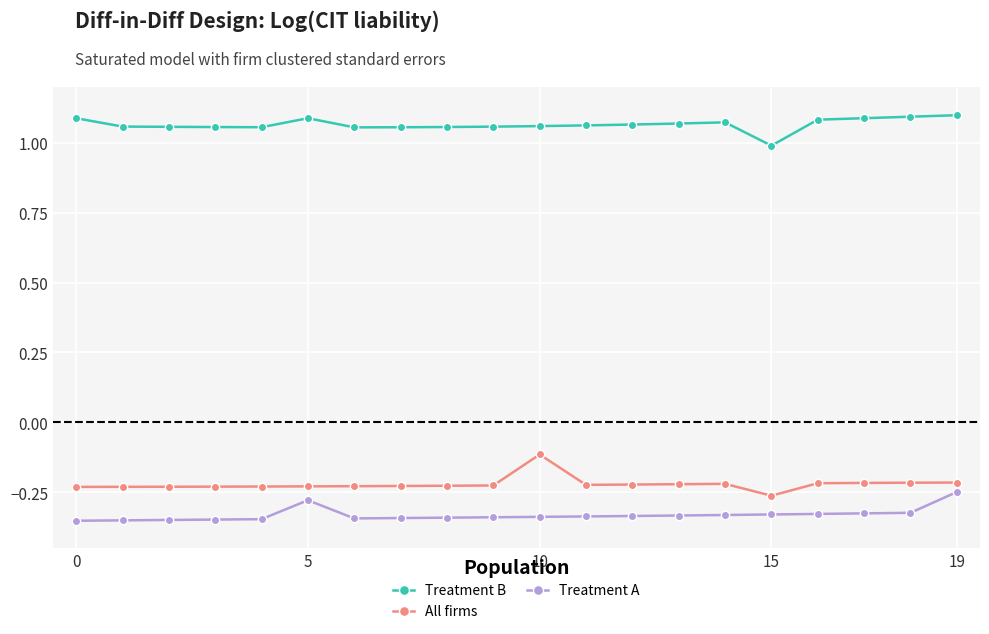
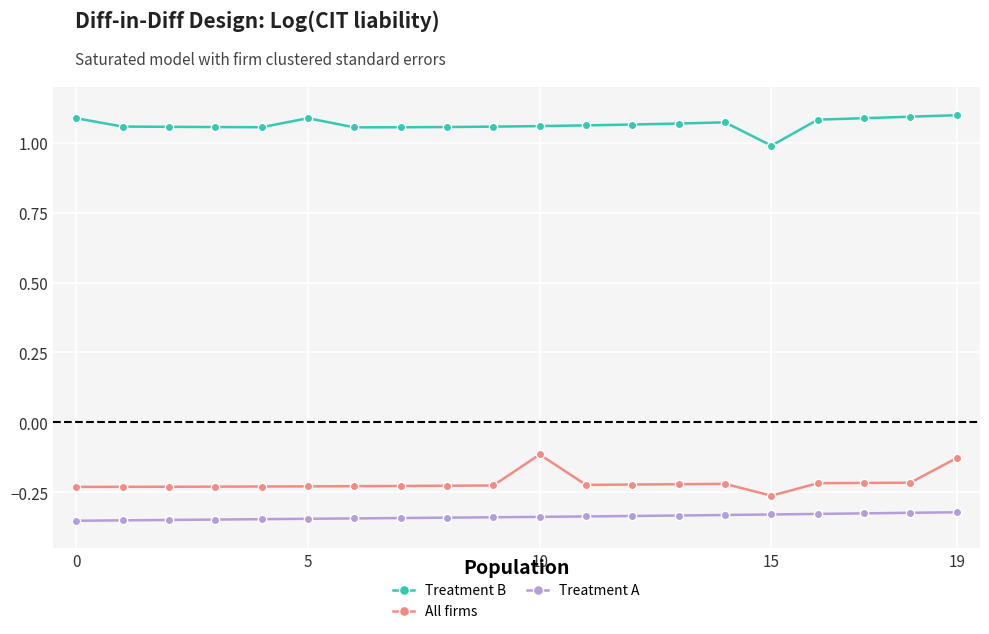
Treatment A, 5: -0.28 -> -0.35
All firms, 19: -0.22 -> -0.13
Treatment A, 19: -0.25 -> -0.32
